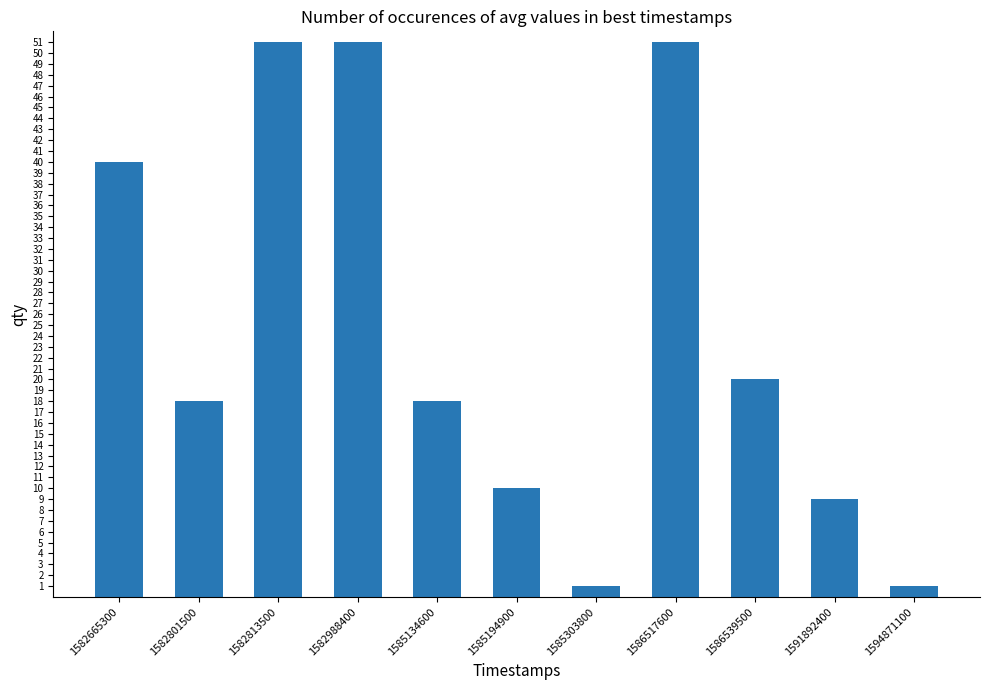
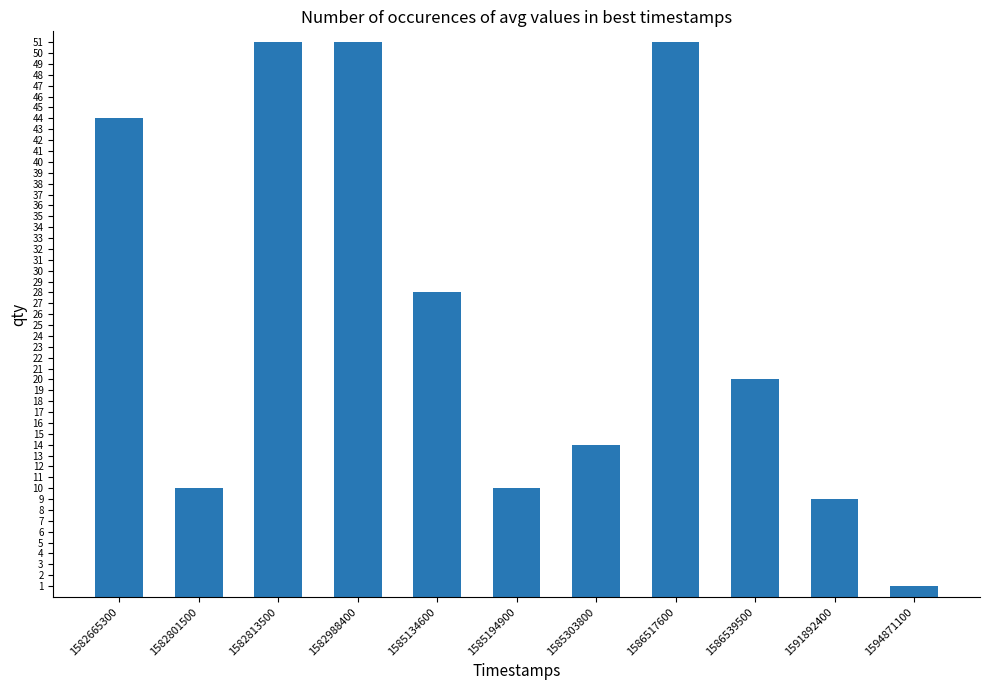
1582665300: 40 -> 44
1582801500: 18 -> 10
1585134600: 18 -> 28
1585303800: 1 -> 14
